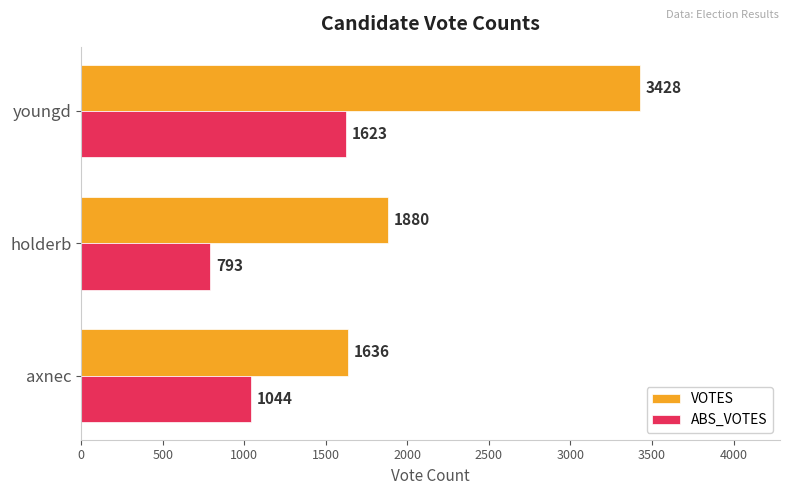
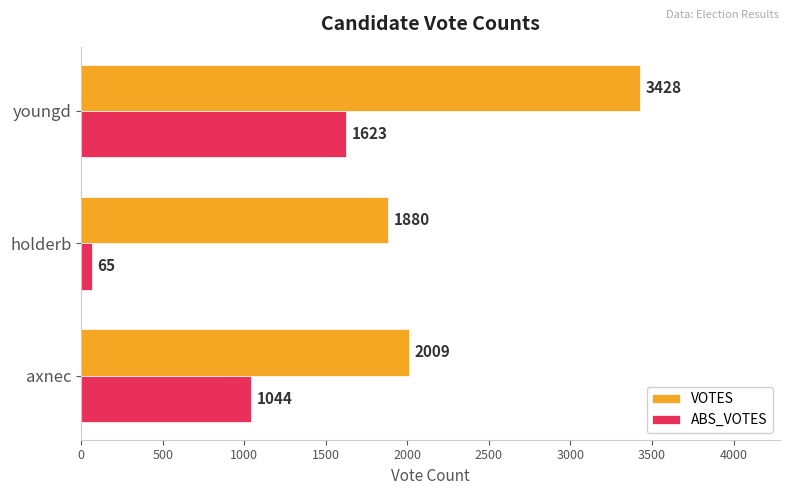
ABS_VOTES, holderb: 793 -> 65
VOTES, axnec: 1636 -> 2009
